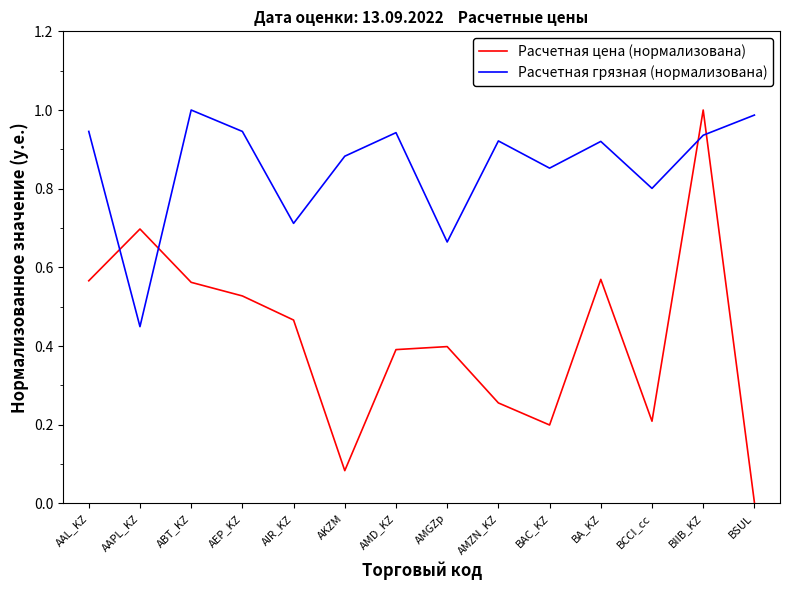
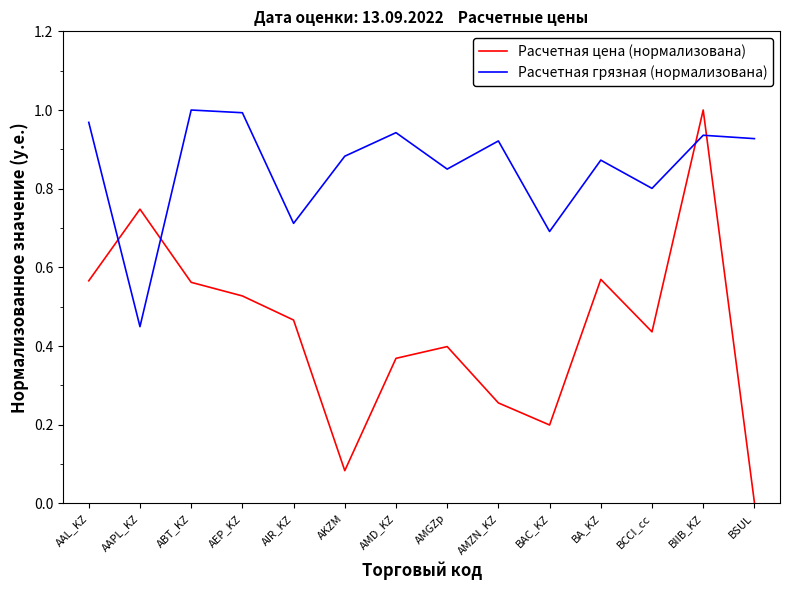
Расчетная грязная (нормализована), AAL_KZ: 0.95 -> 0.97
Расчетная цена (нормализована), AAPL_KZ: 0.70 -> 0.75
Расчетная грязная (нормализована), AEP_KZ: 0.95 -> 0.99
Расчетная цена (нормализована), AMD_KZ: 0.39 -> 0.37
Расчетная грязная (нормализована), AMGZp: 0.66 -> 0.85
Расчетная грязная (нормализована), BAC_KZ: 0.85 -> 0.69
Расчетная грязная (нормализована), BA_KZ: 0.92 -> 0.87
Расчетная цена (нормализована), BCCI_cc: 0.21 -> 0.44
Расчетная грязная (нормализована), BSUL: 0.99 -> 0.93
